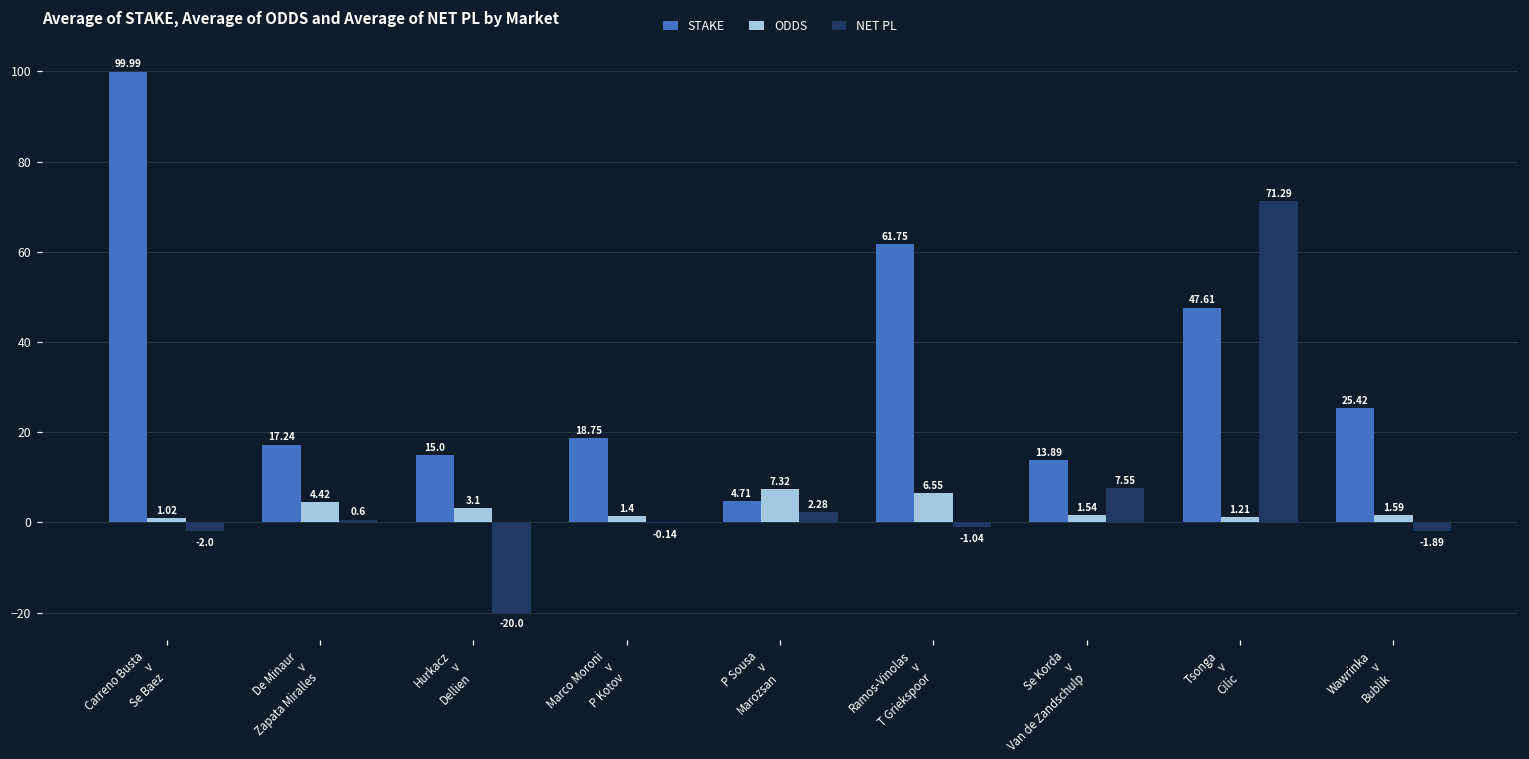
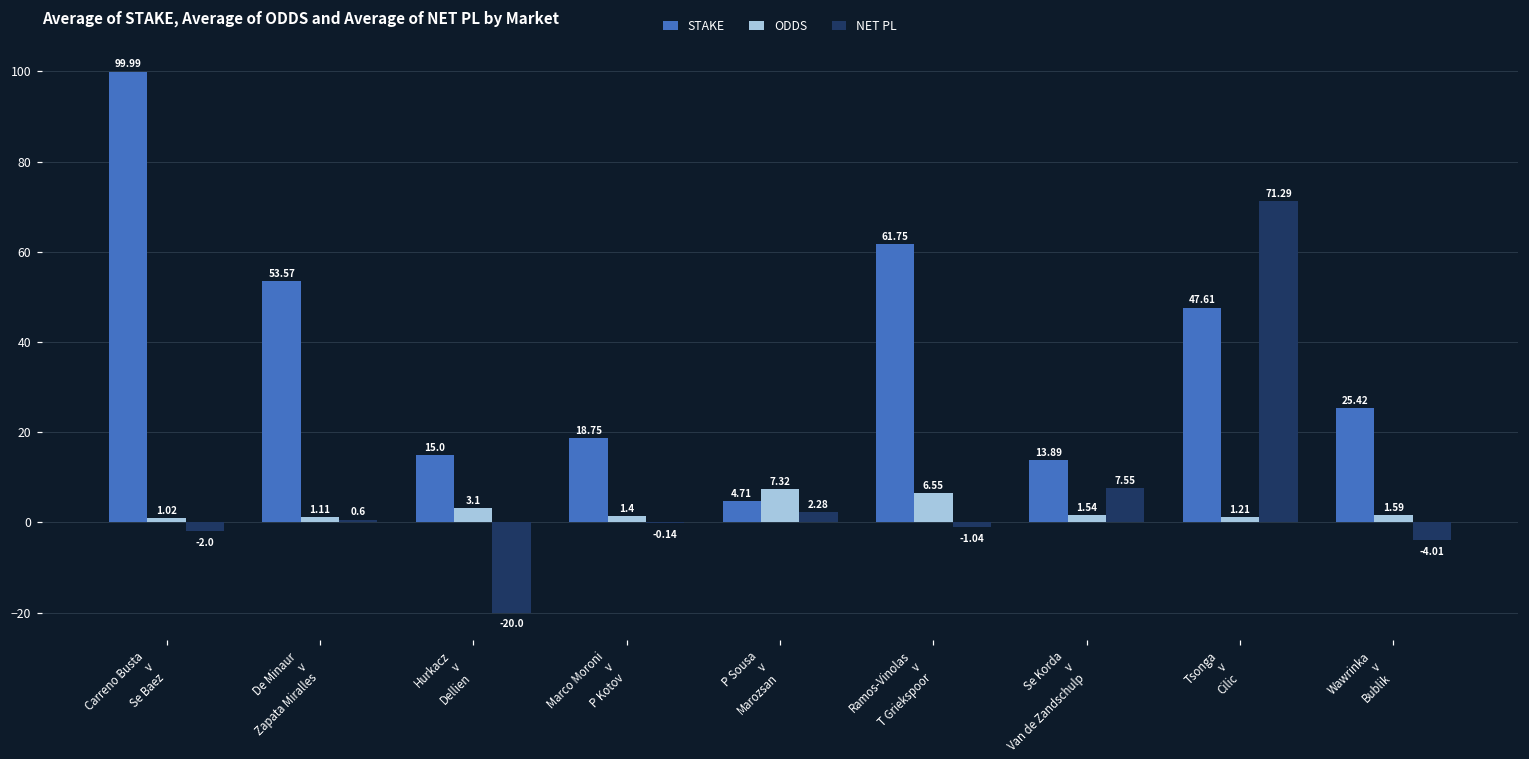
STAKE, De Minaur v Zapata Miralles: 17.24 -> 53.57
ODDS, De Minaur v Zapata Miralles: 4.42 -> 1.11
NET PL, Wawrinka v Bublik: -1.89 -> -4.01
